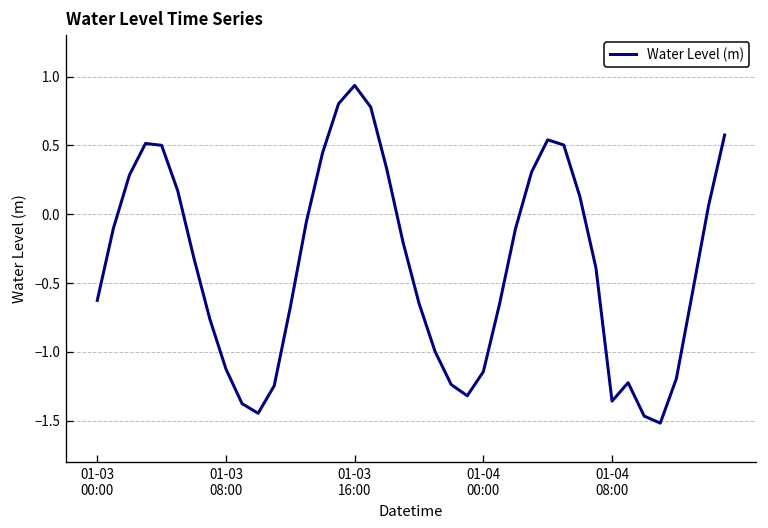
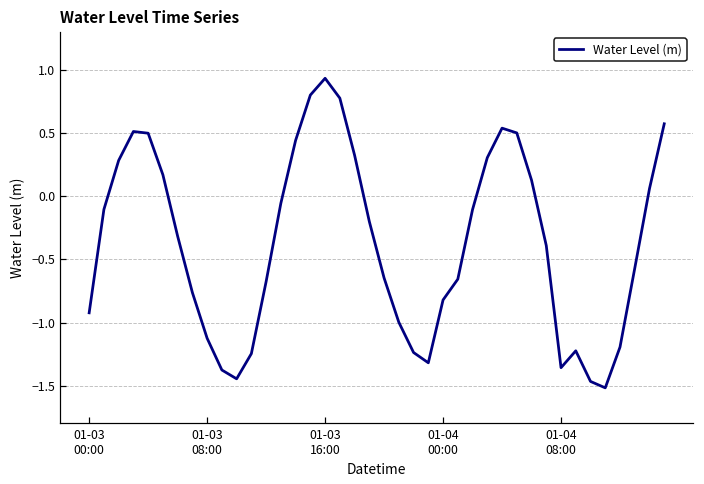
01-03 00:00: -0.63 -> -0.92
01-04 00:00: -1.14 -> -0.82
